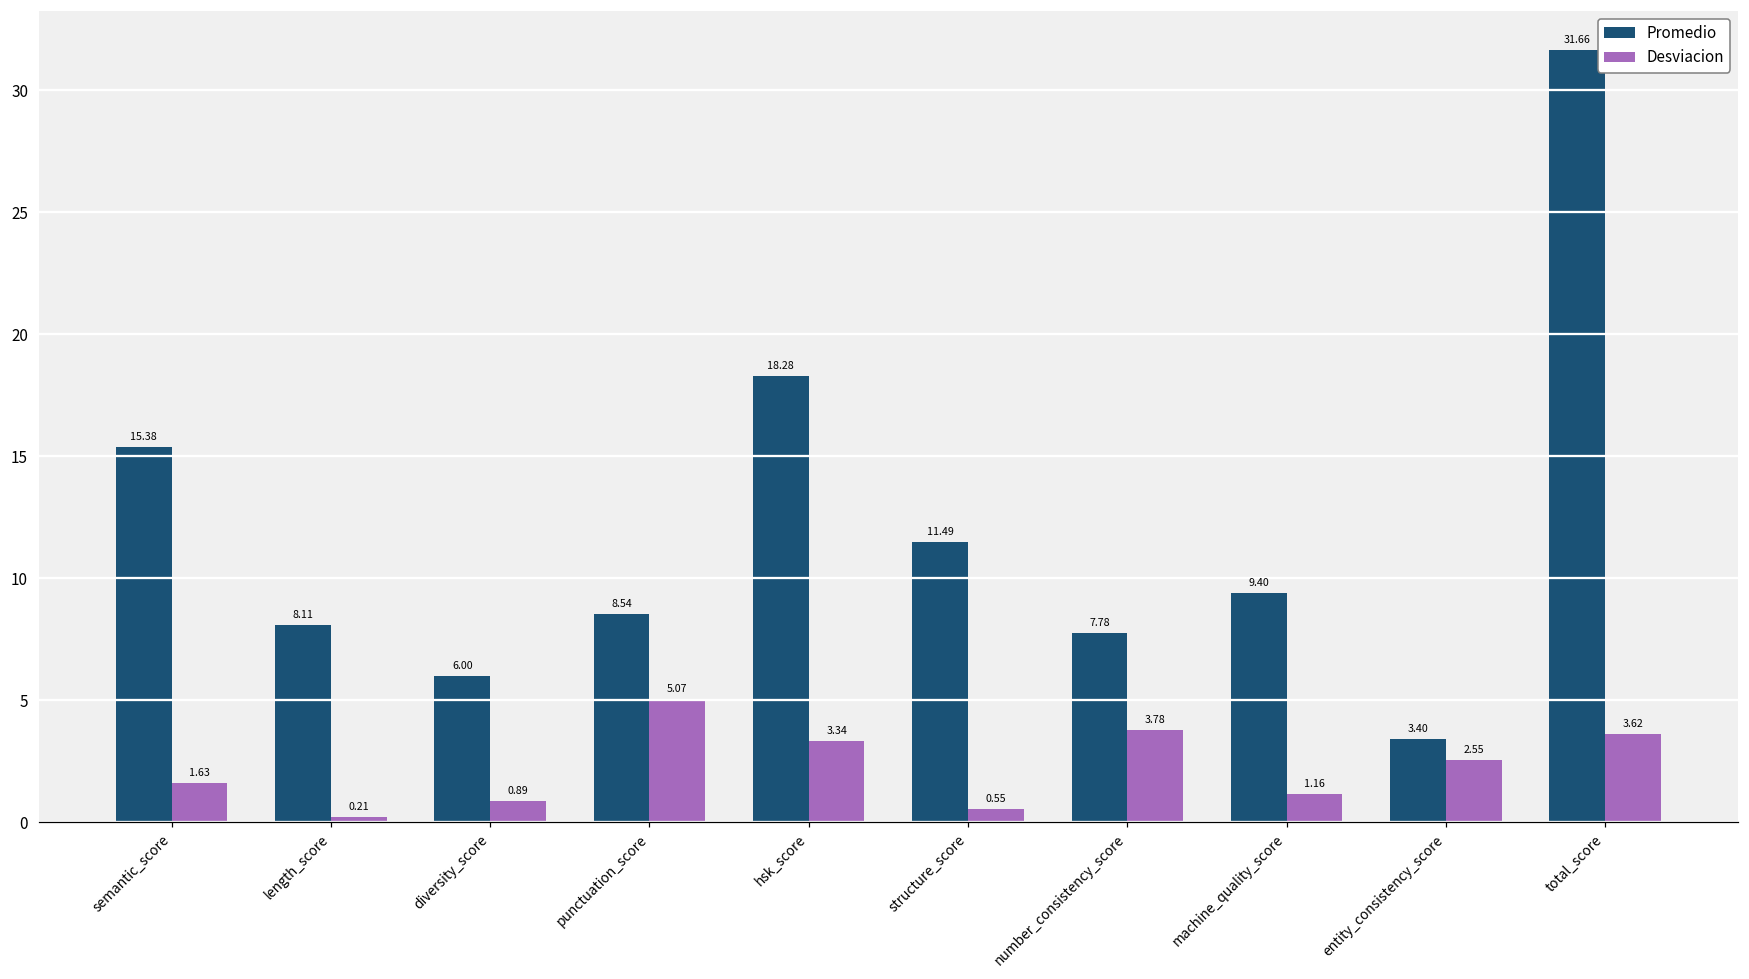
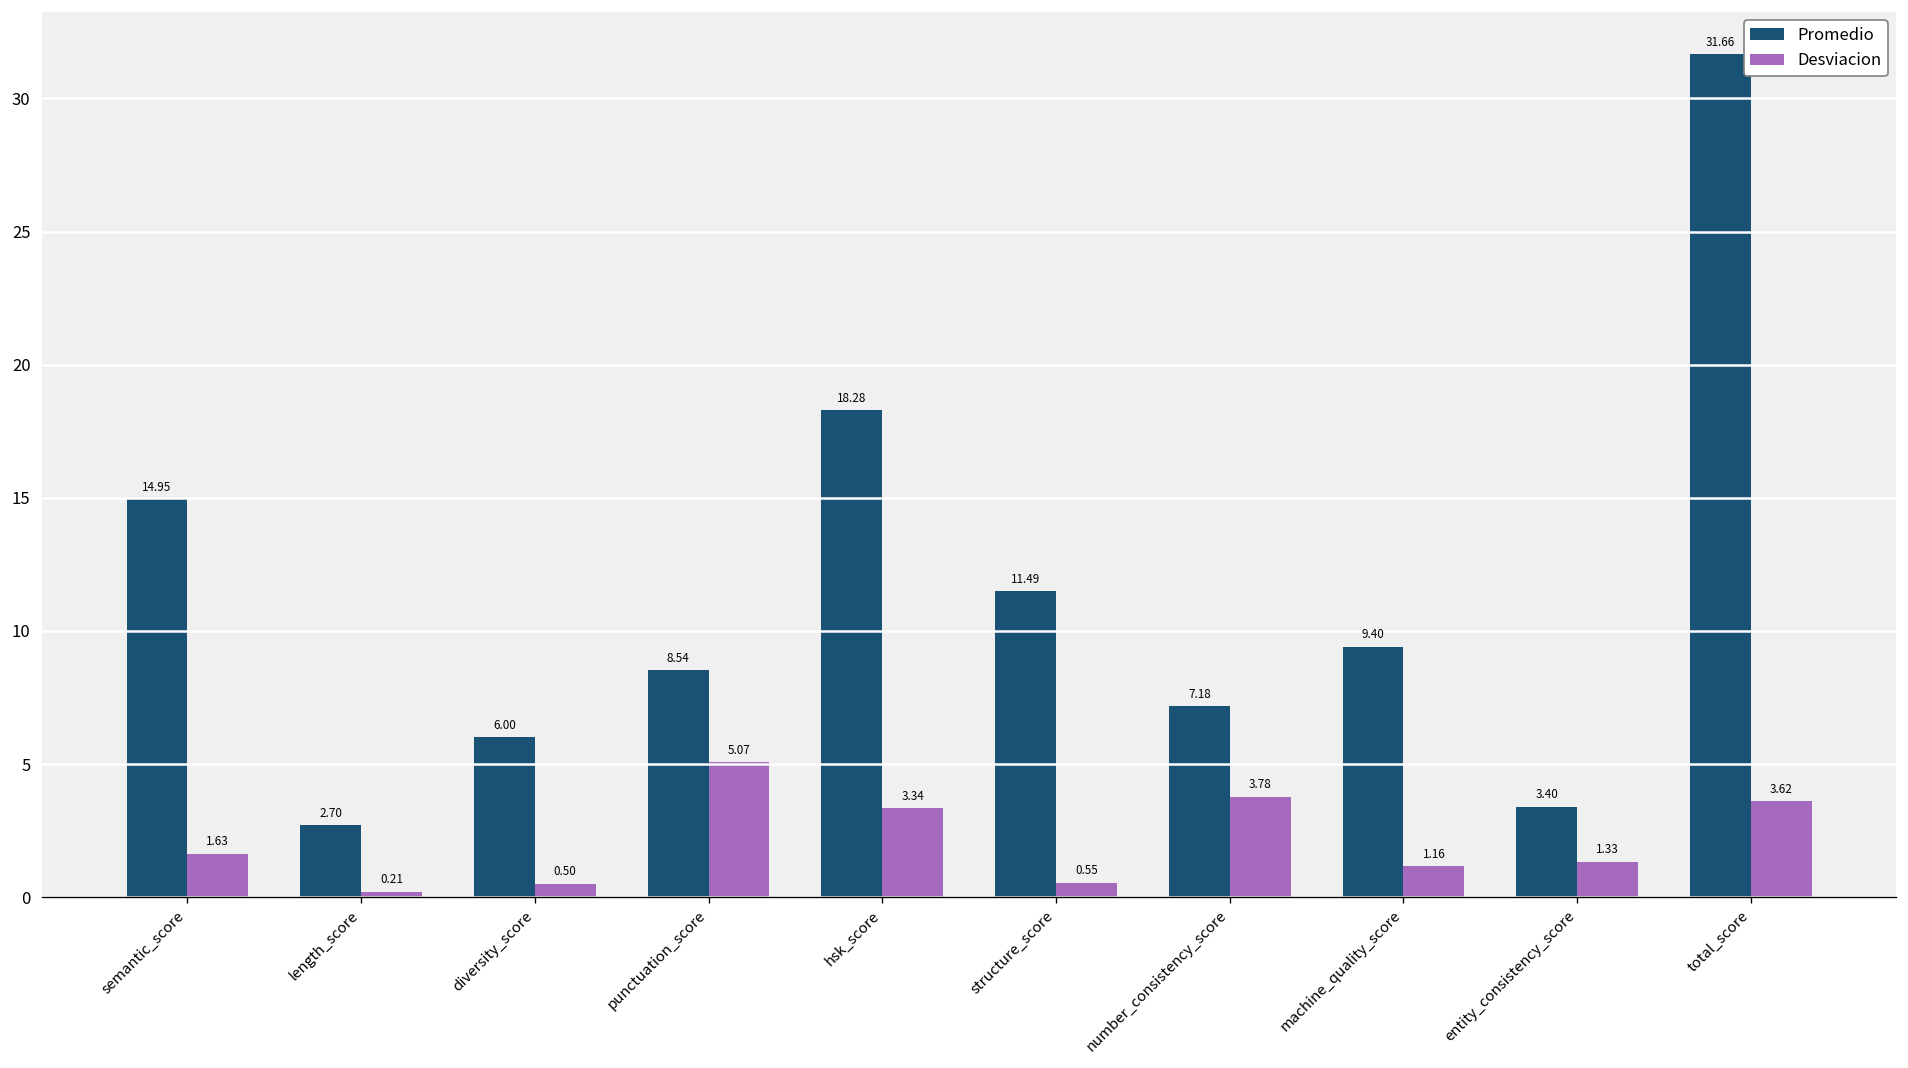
Promedio, semantic_score: 15.38 -> 14.95
Promedio, length_score: 8.11 -> 2.70
Desviacion, diversity_score: 0.89 -> 0.50
Promedio, number_consistency_score: 7.78 -> 7.18
Desviacion, entity_consistency_score: 2.55 -> 1.33
